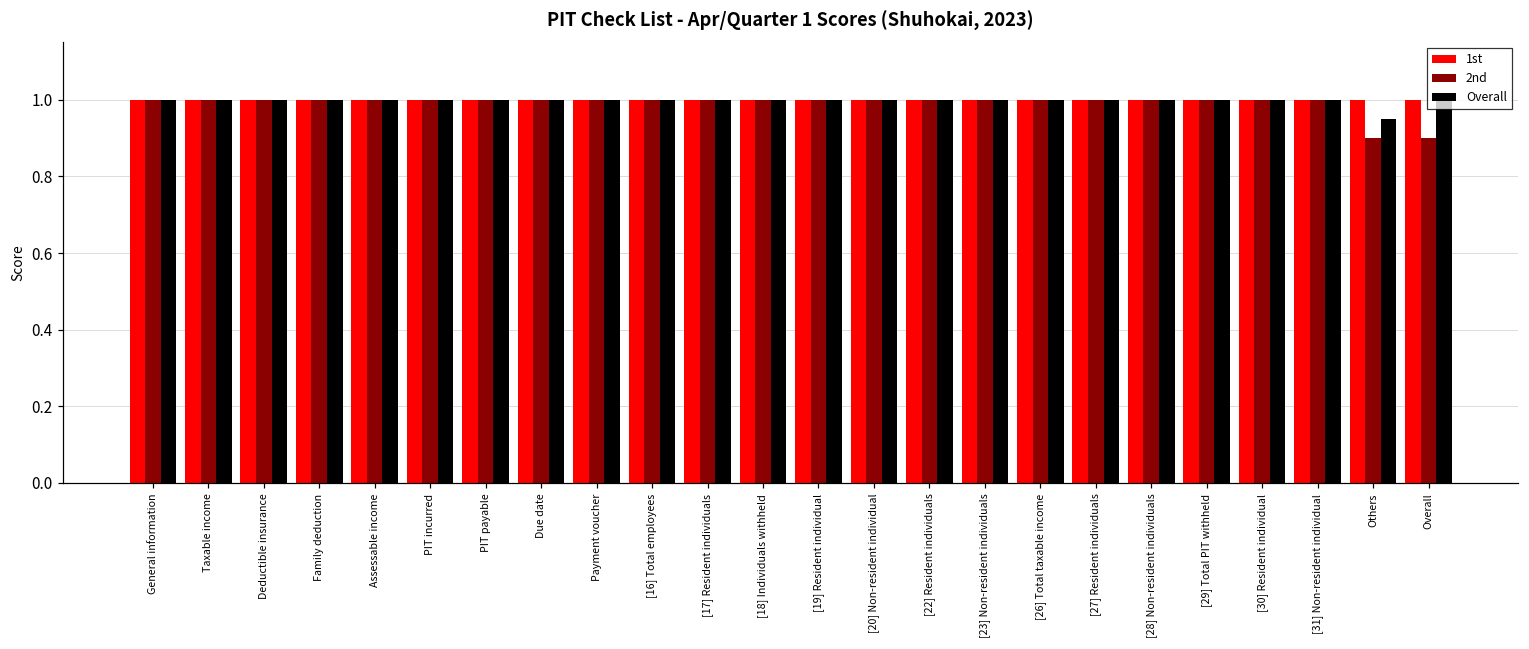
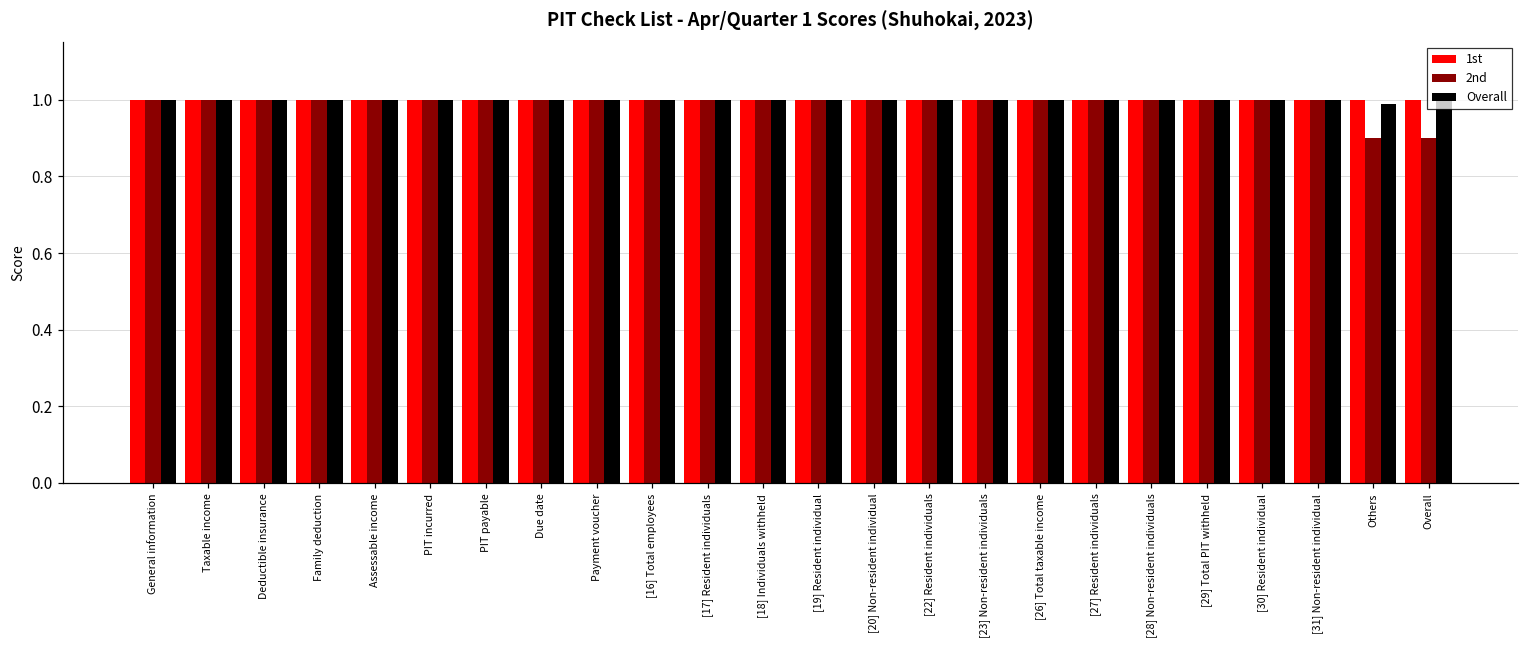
Overall, Others: 0.95 -> 0.99
